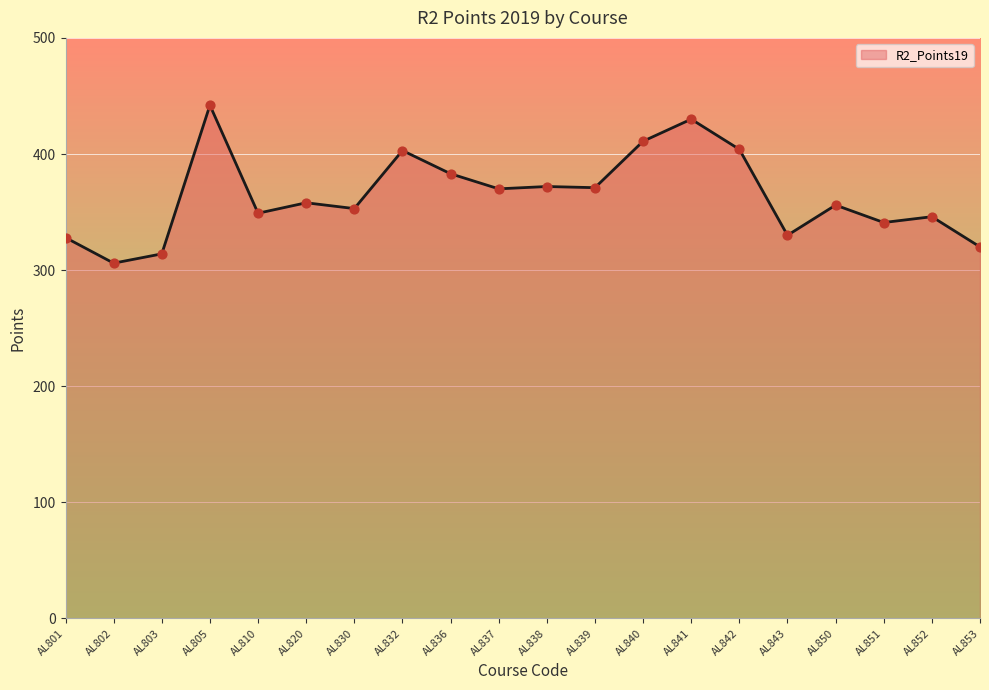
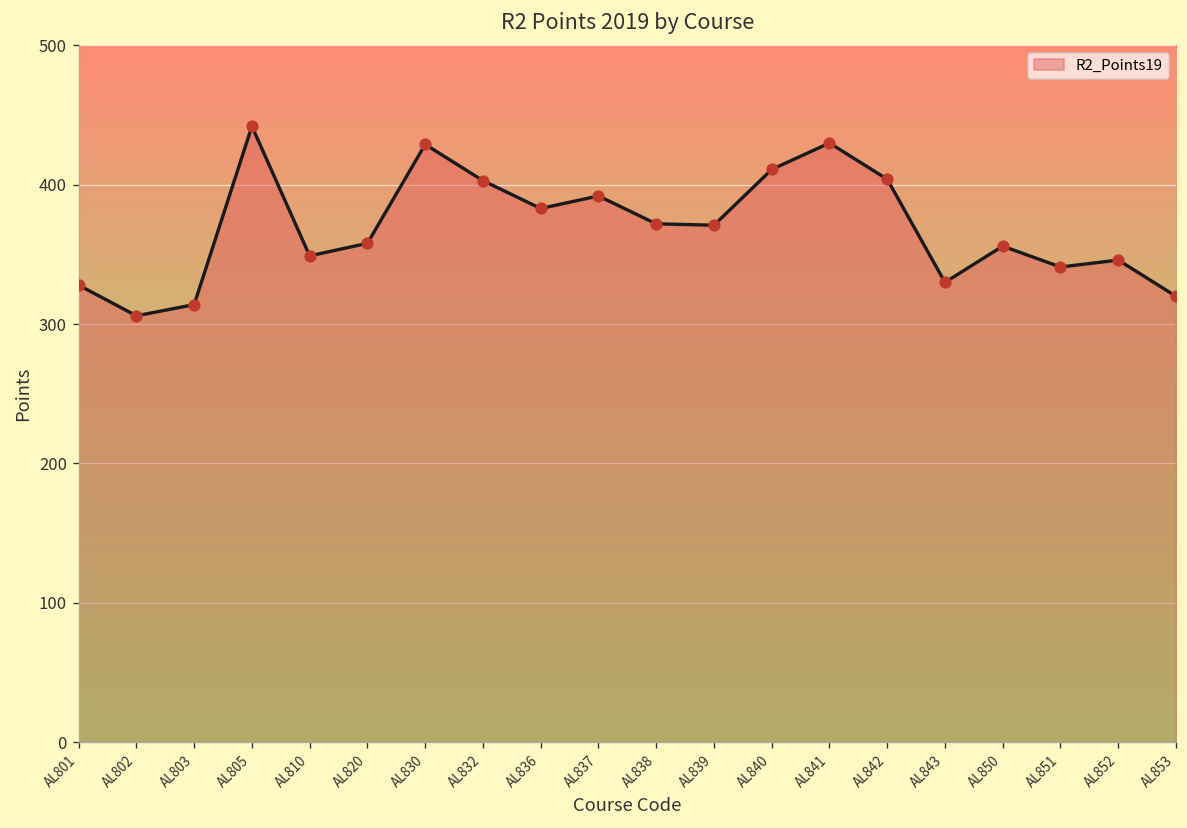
AL830: 353 -> 429
AL837: 370 -> 392
